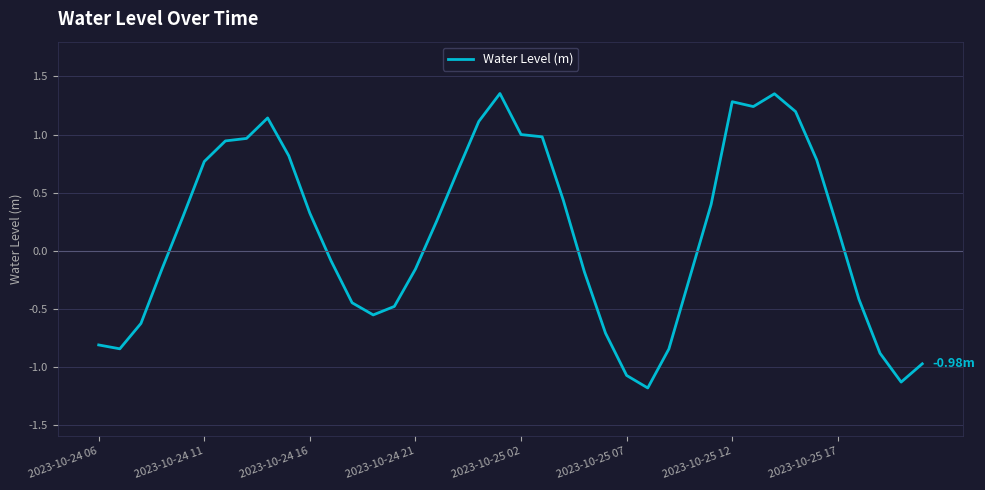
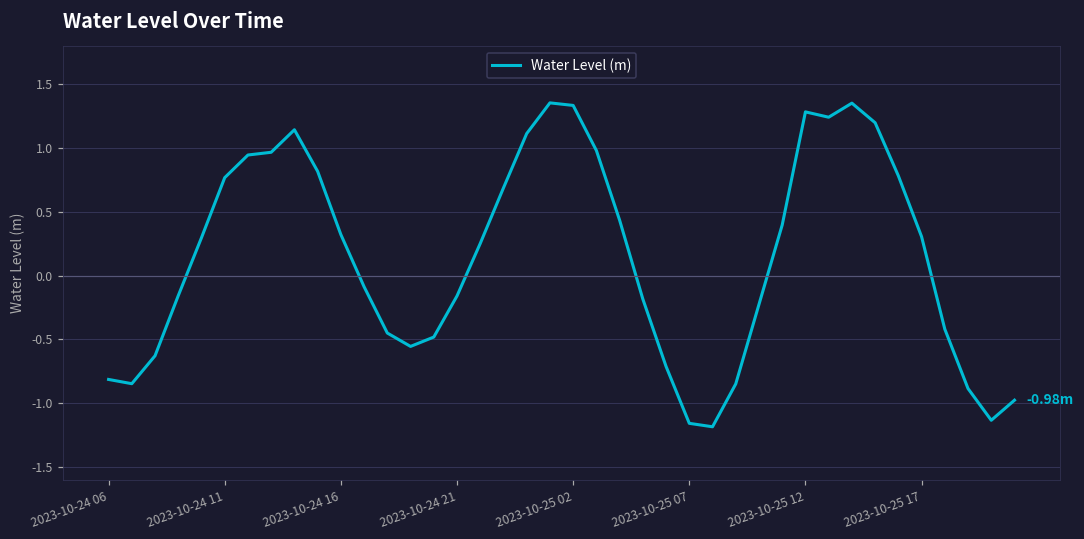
2023-10-25 02: 1.00 -> 1.33
2023-10-25 07: -1.08 -> -1.16
2023-10-25 17: 0.19 -> 0.31
